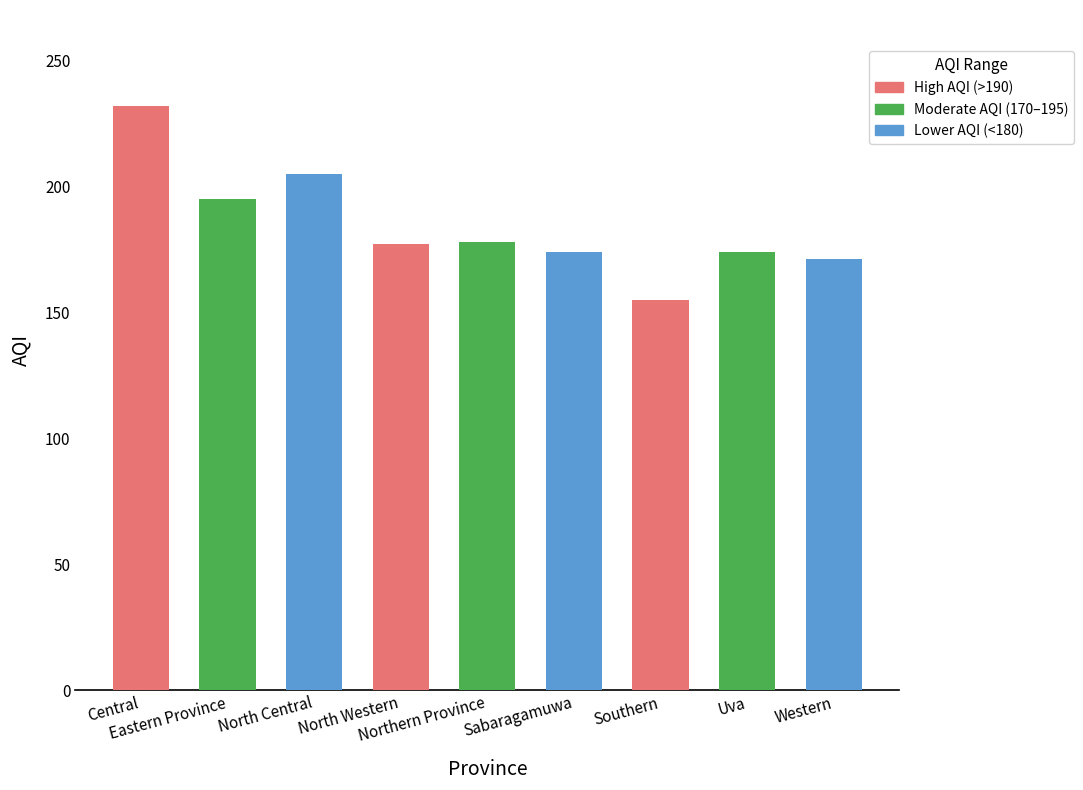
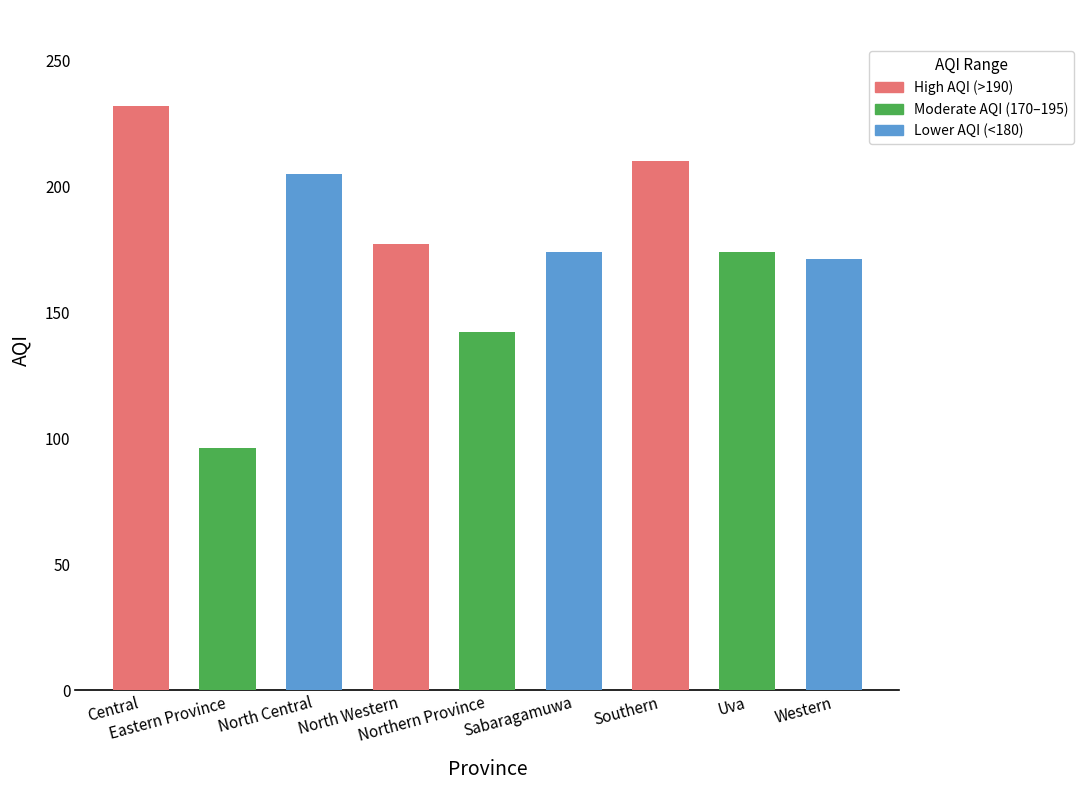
Eastern Province: 195 -> 96
Northern Province: 178 -> 142
Southern: 155 -> 210
